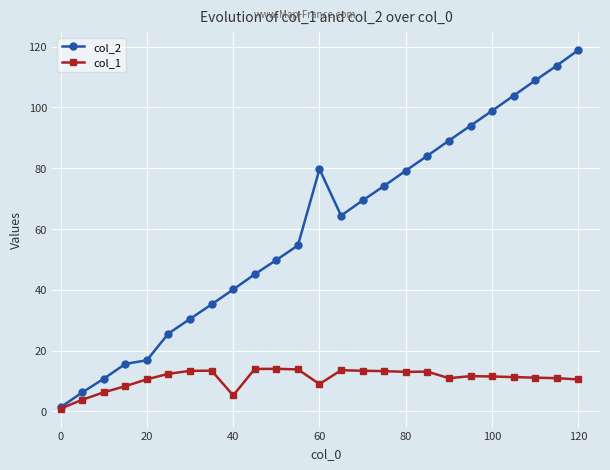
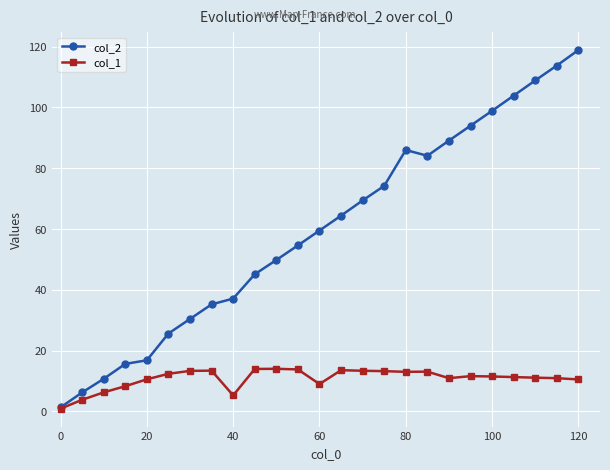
col_2, 40: 40 -> 37
col_2, 60: 80 -> 60
col_2, 80: 79 -> 86
